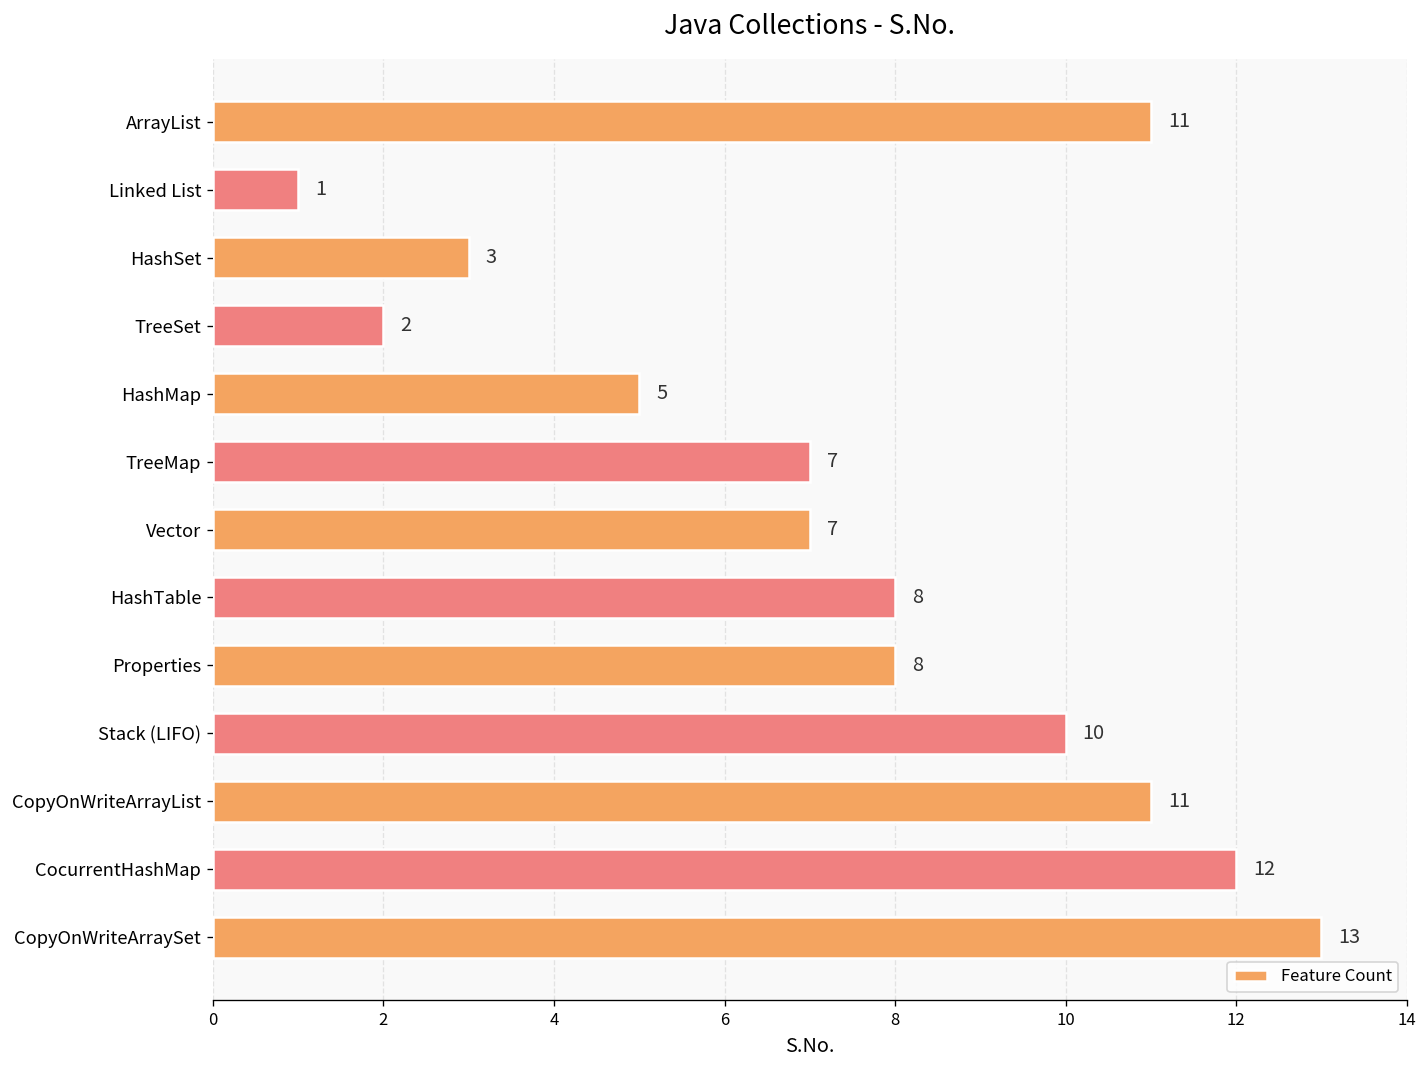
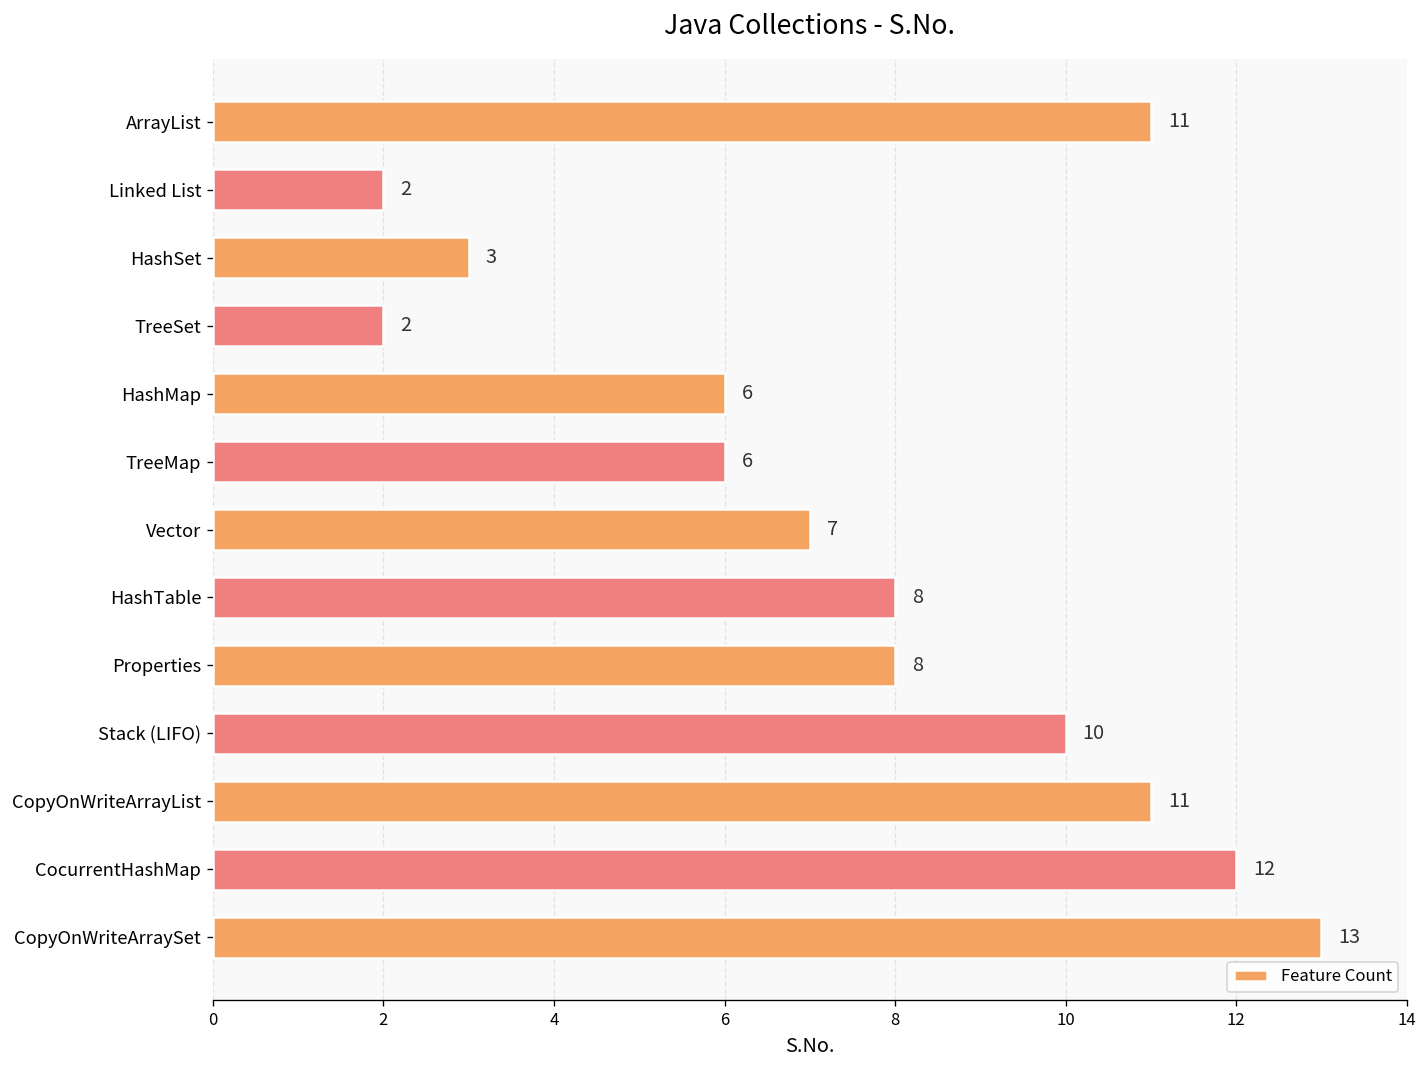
Linked List: 1 -> 2
HashMap: 5 -> 6
TreeMap: 7 -> 6
